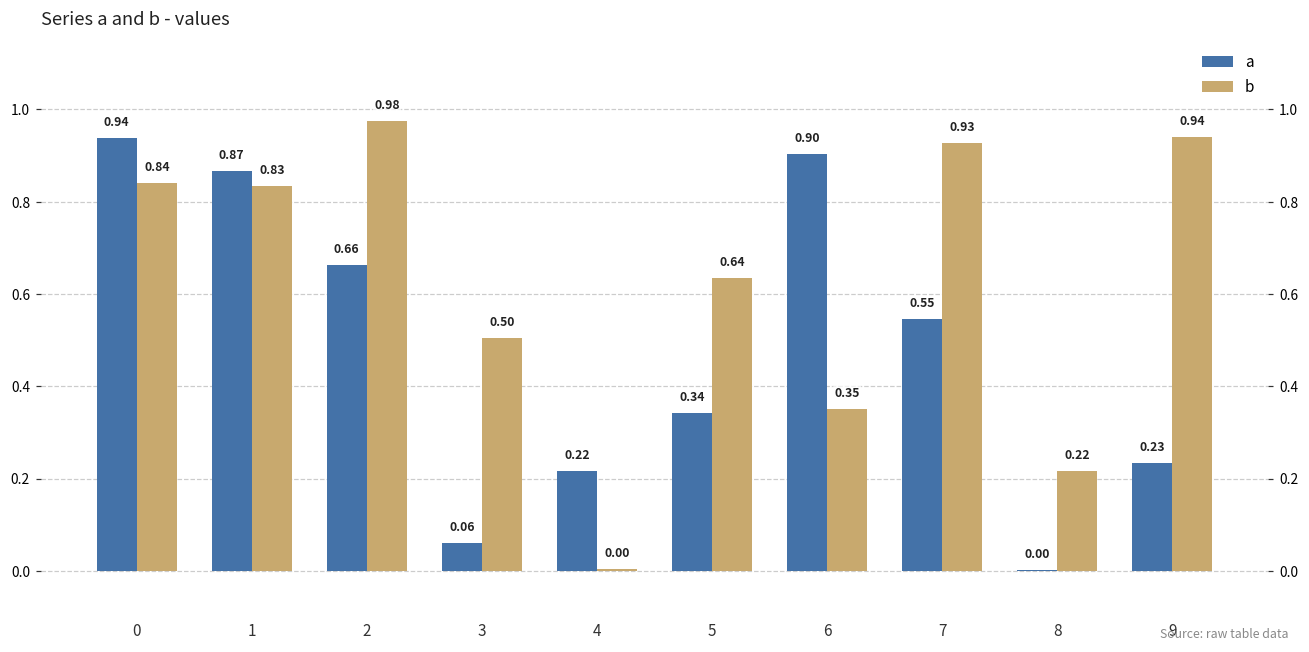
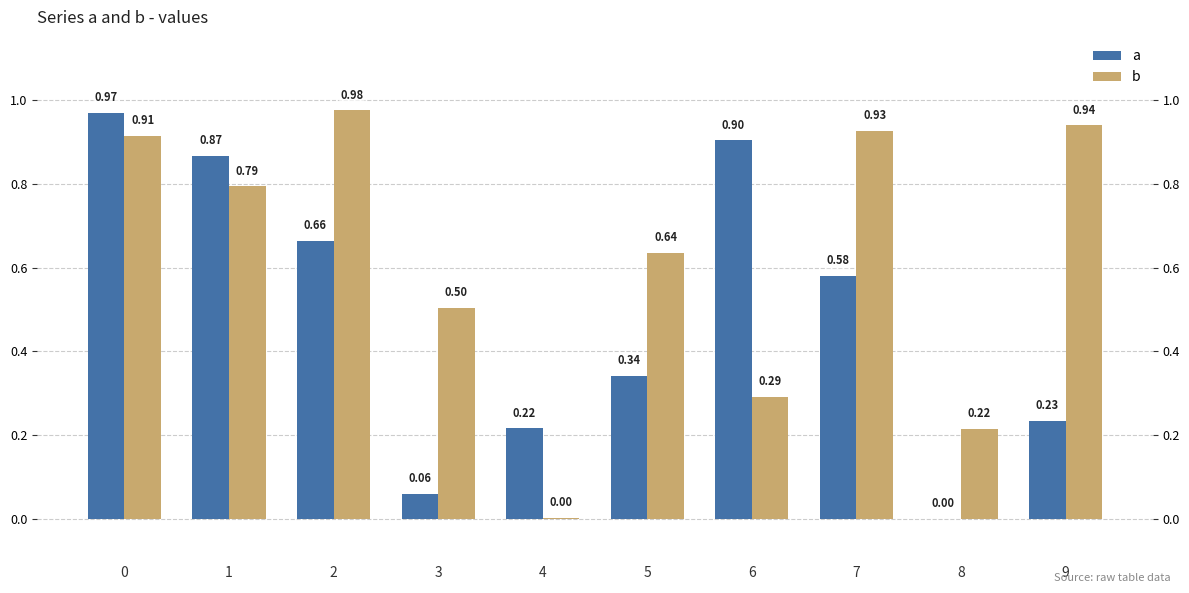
a, 0: 0.94 -> 0.97
b, 0: 0.84 -> 0.91
b, 1: 0.83 -> 0.79
b, 6: 0.35 -> 0.29
a, 7: 0.55 -> 0.58
